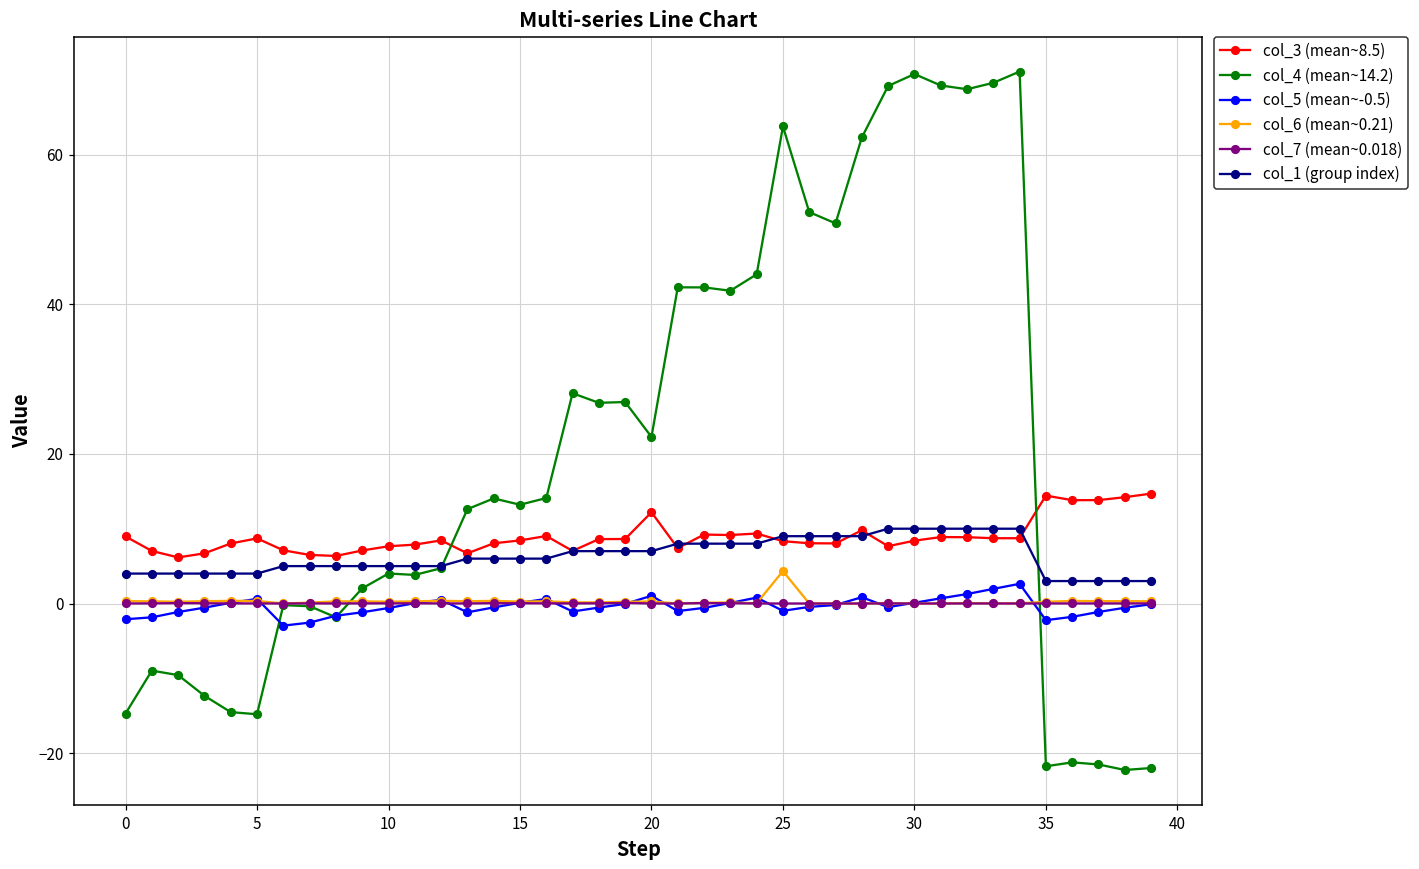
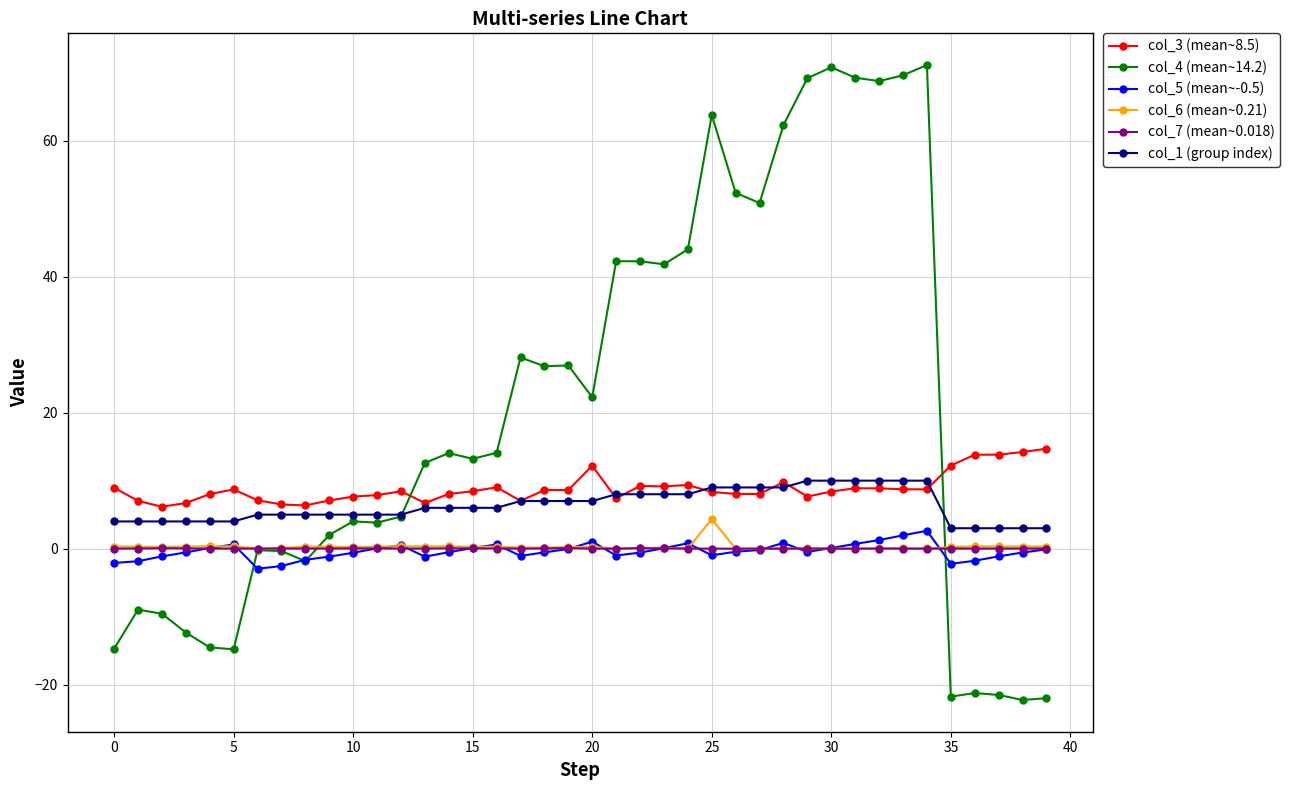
col_3 (mean~8.5), 35: 14 -> 12
